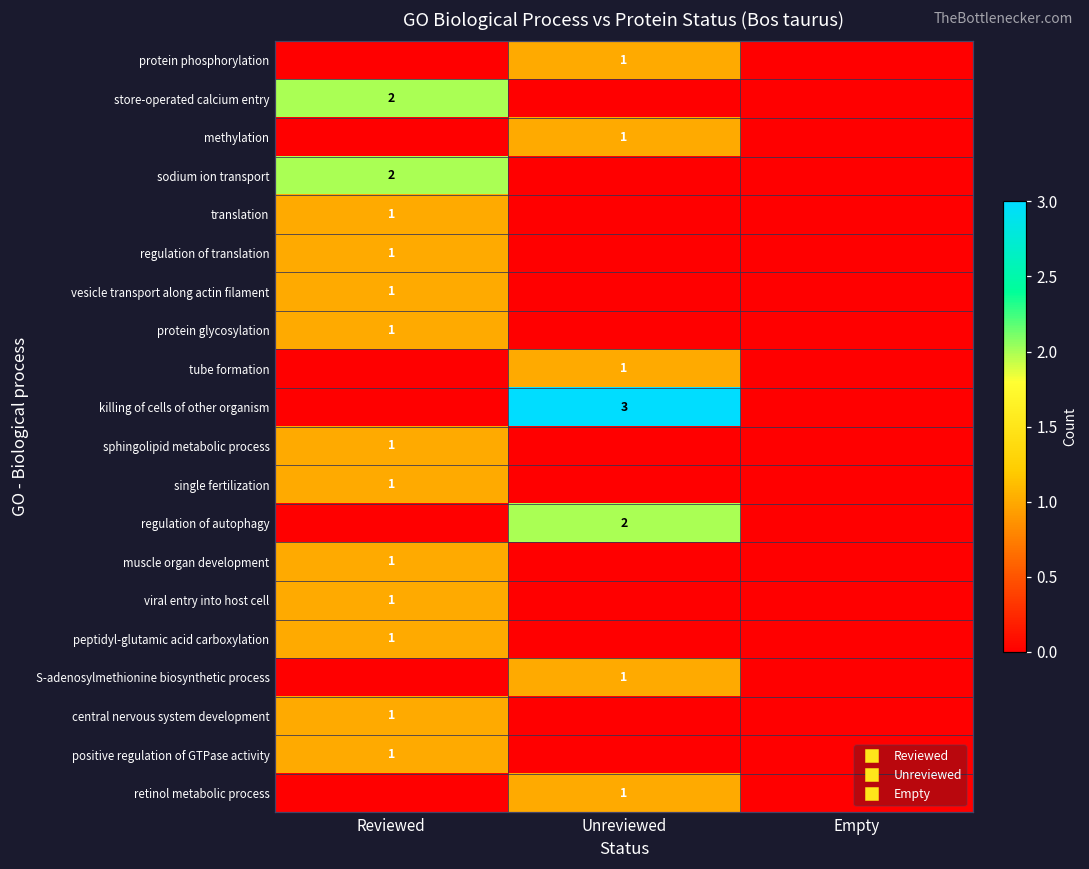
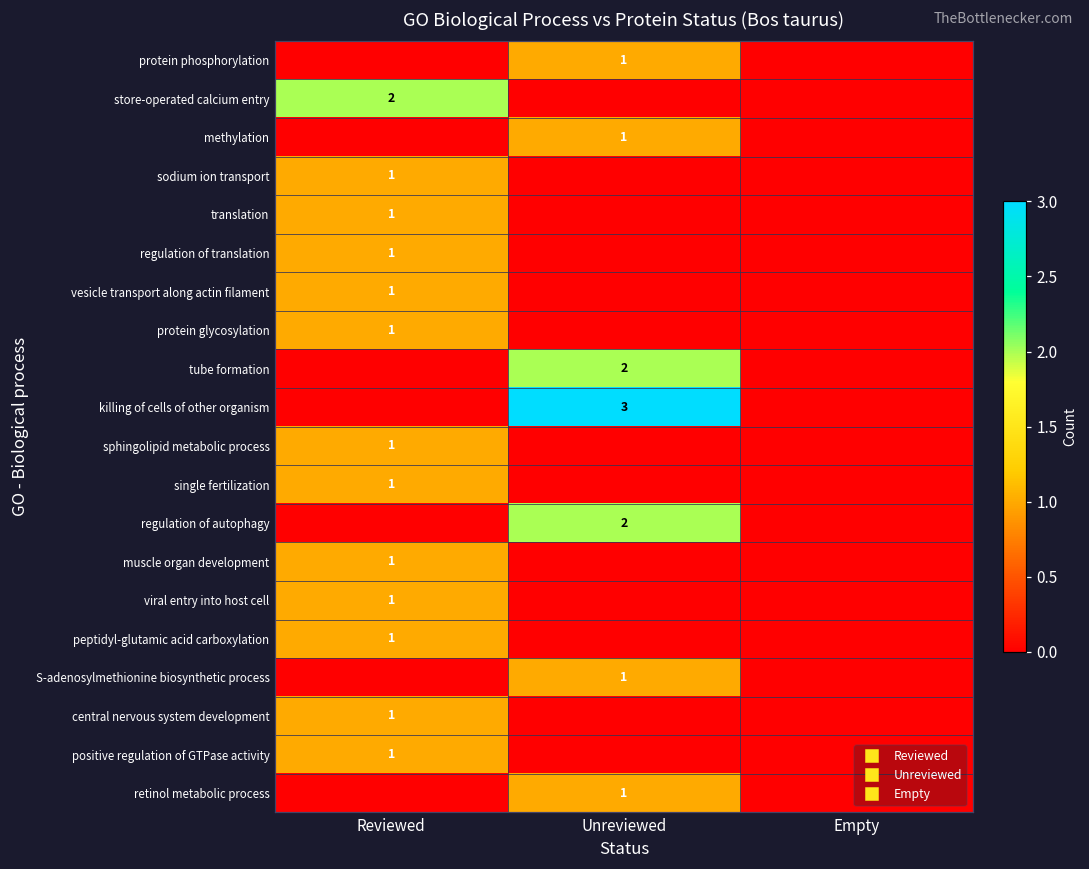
sodium ion transport, Reviewed: 2 -> 1
tube formation, Unreviewed: 1 -> 2
